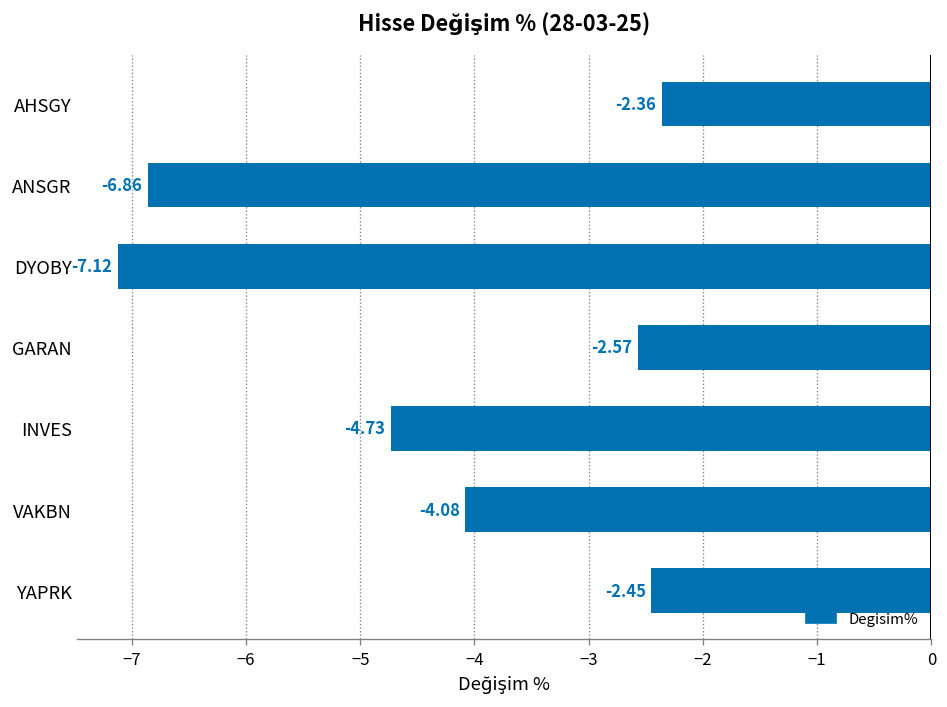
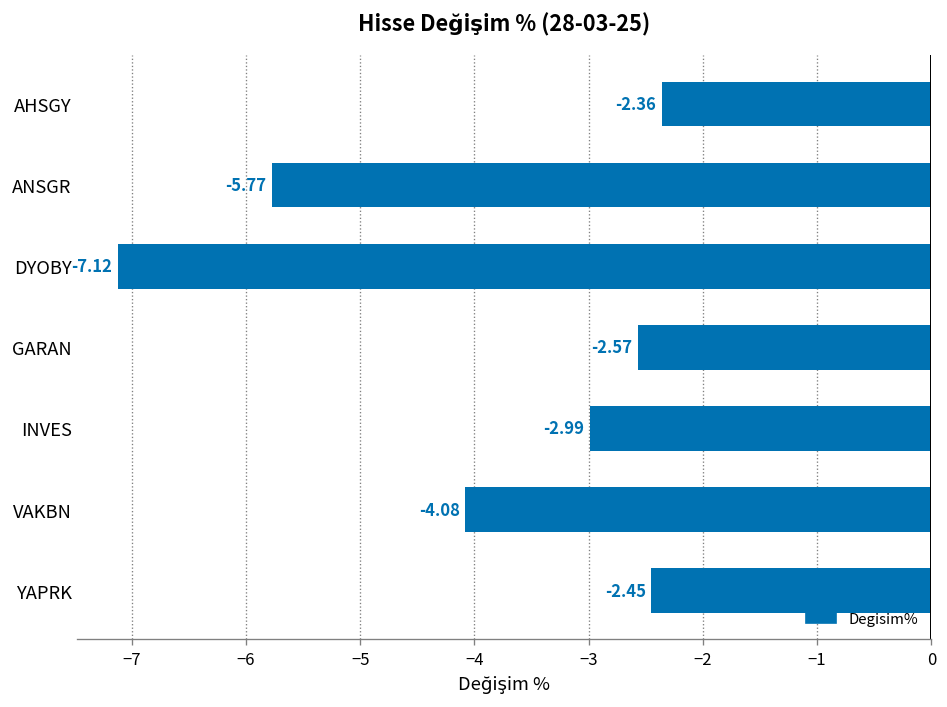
ANSGR: -6.86 -> -5.77
INVES: -4.73 -> -2.99
